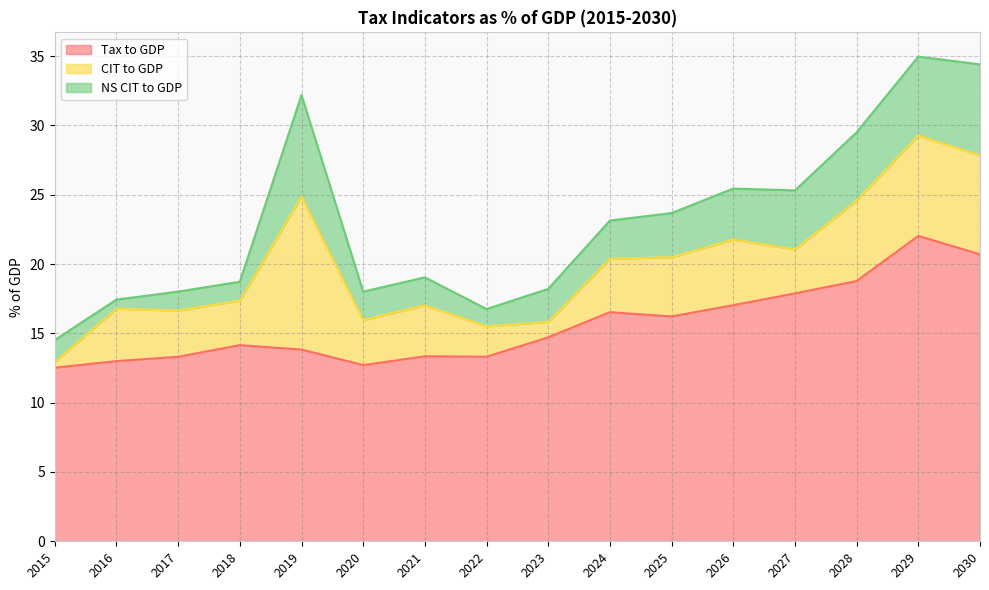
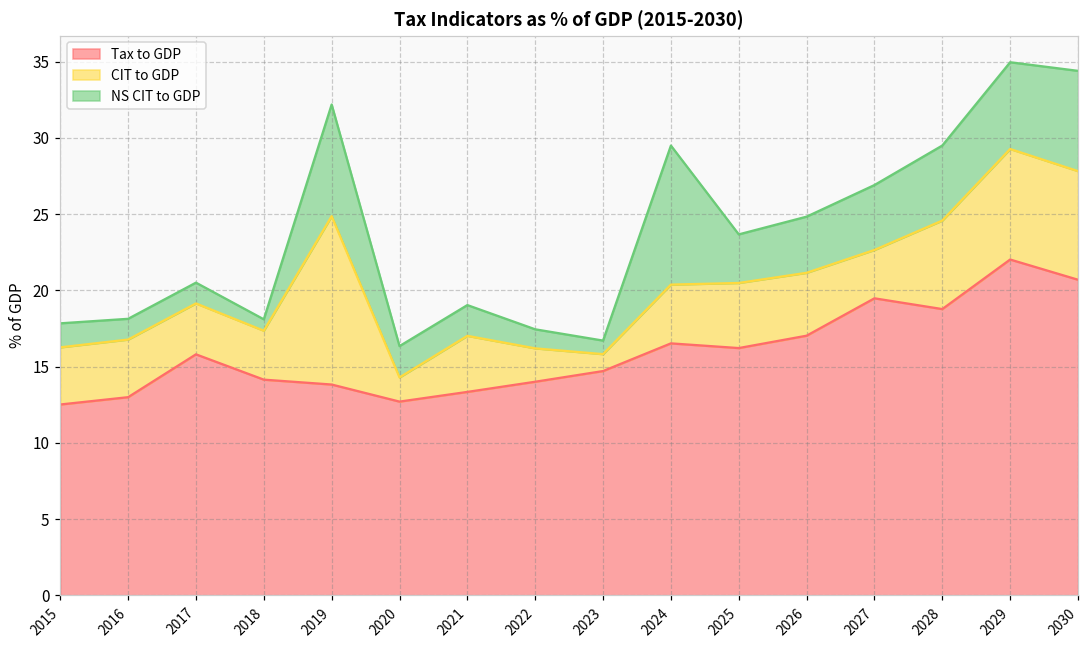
CIT to GDP, 2015: 0.4 -> 3.7
NS CIT to GDP, 2016: 0.7 -> 1.4
Tax to GDP, 2017: 13.3 -> 15.8
NS CIT to GDP, 2018: 1.4 -> 0.7
CIT to GDP, 2020: 3.2 -> 1.6
Tax to GDP, 2022: 13.3 -> 14.0
NS CIT to GDP, 2023: 2.4 -> 0.9
NS CIT to GDP, 2024: 2.8 -> 9.1
CIT to GDP, 2026: 4.7 -> 4.1
Tax to GDP, 2027: 17.9 -> 19.5
